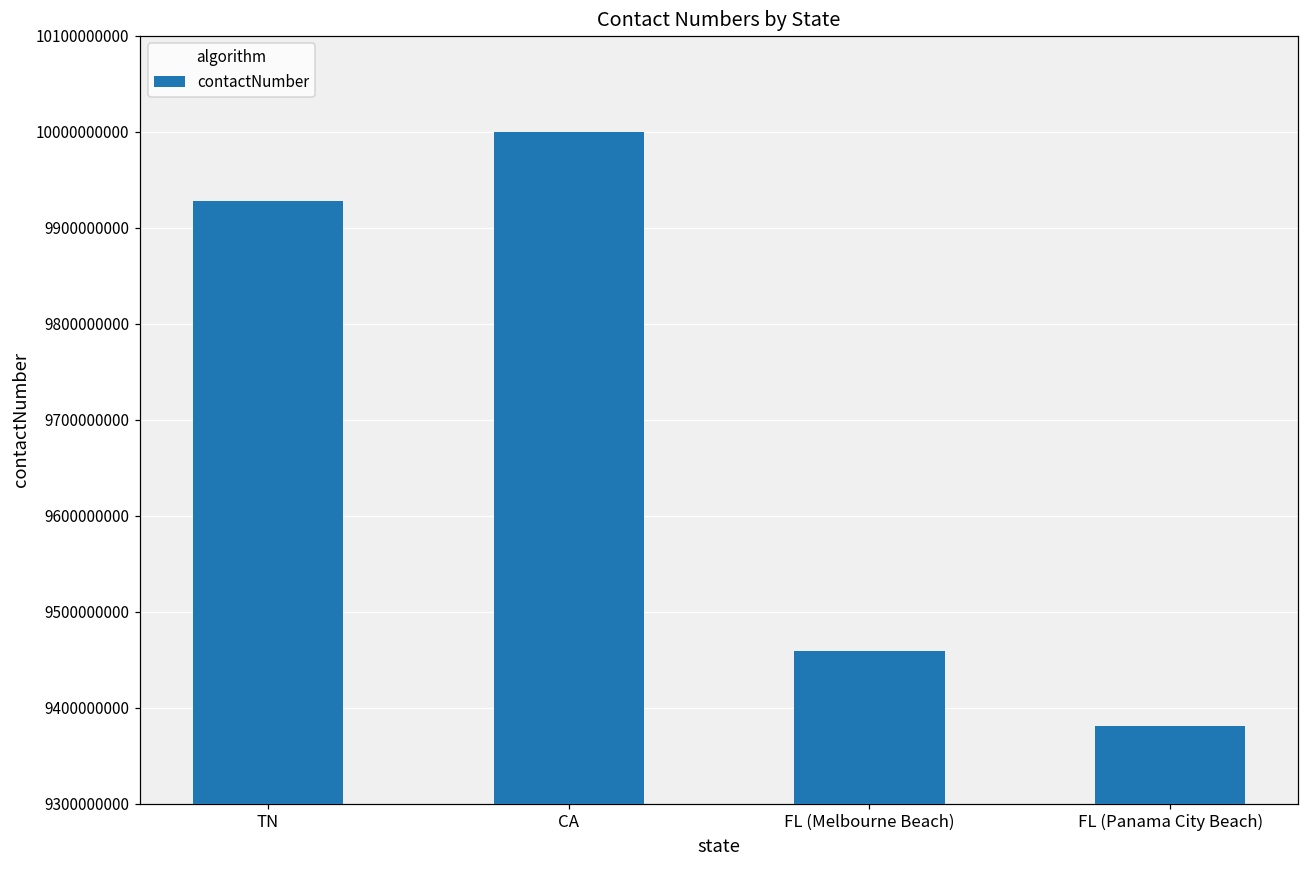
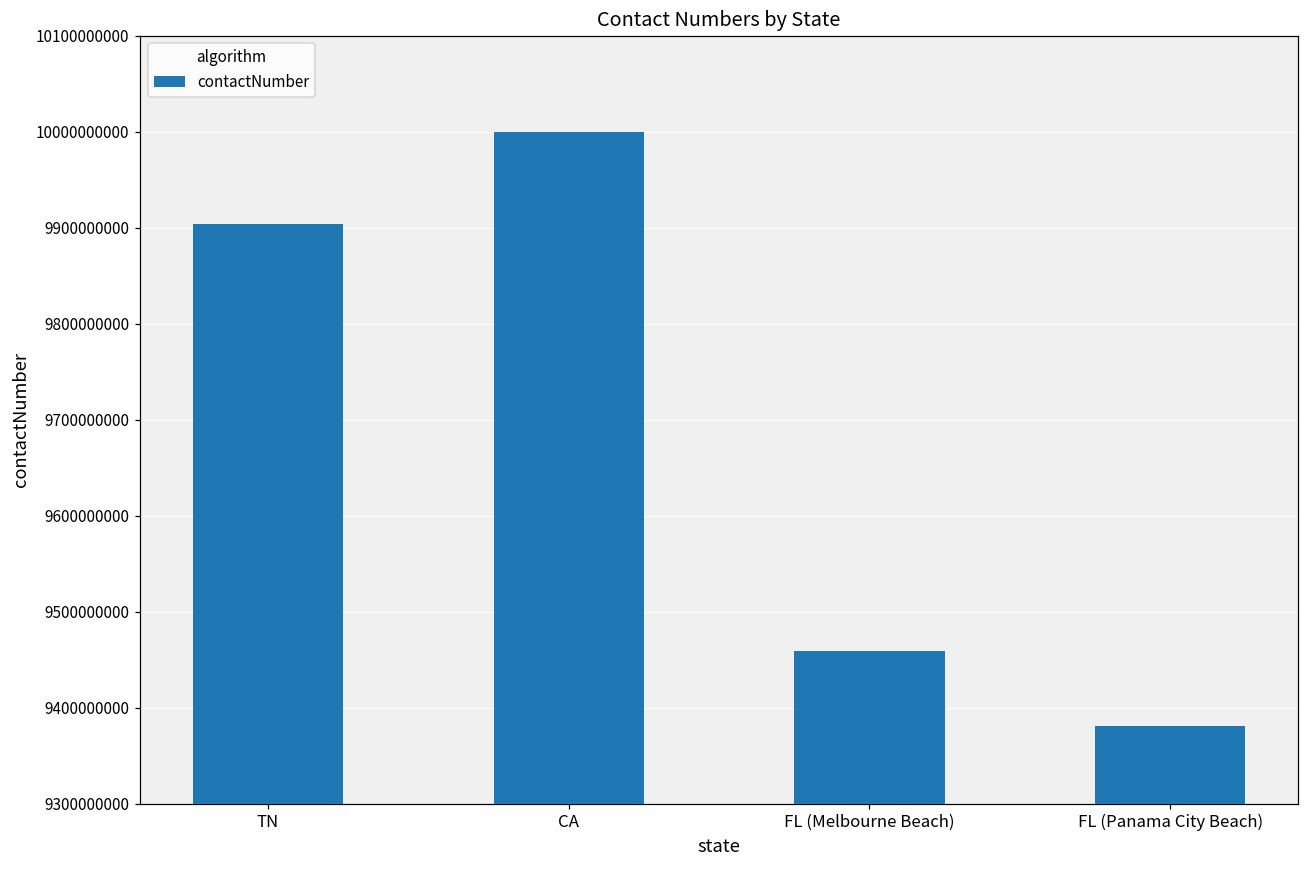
TN: 9930000000 -> 9900000000
